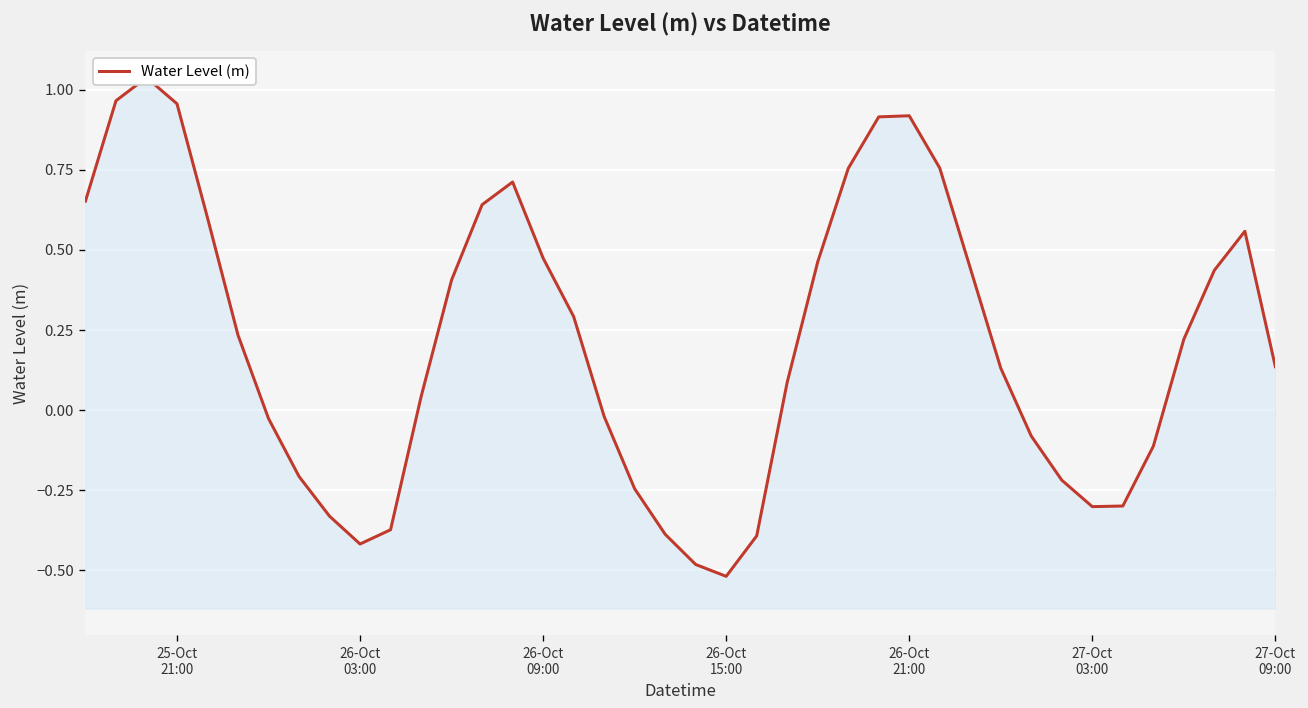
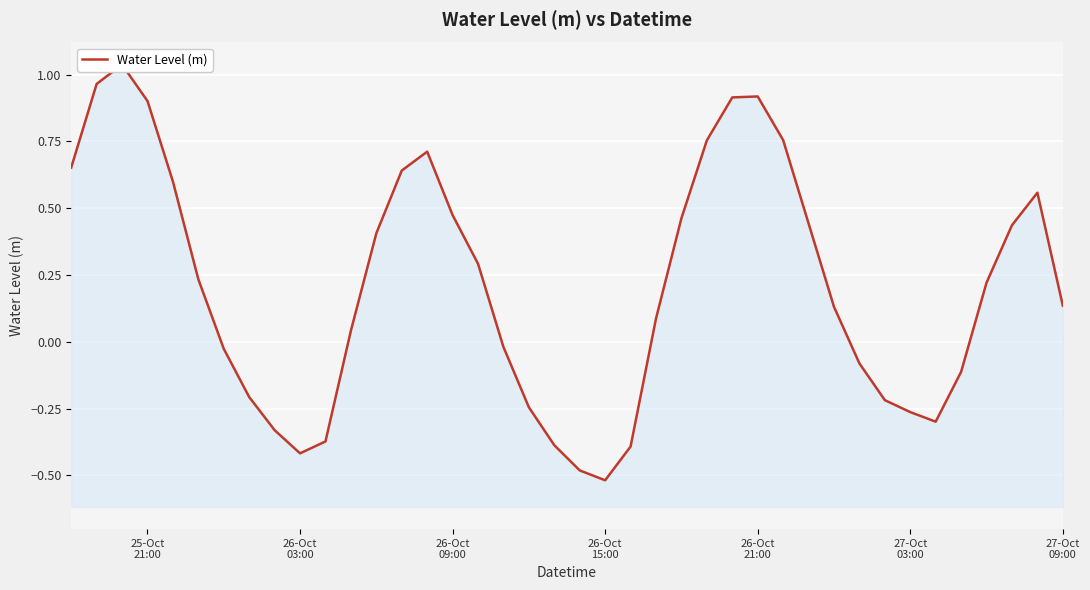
25-Oct 21:00: 0.96 -> 0.90
27-Oct 03:00: -0.30 -> -0.26
